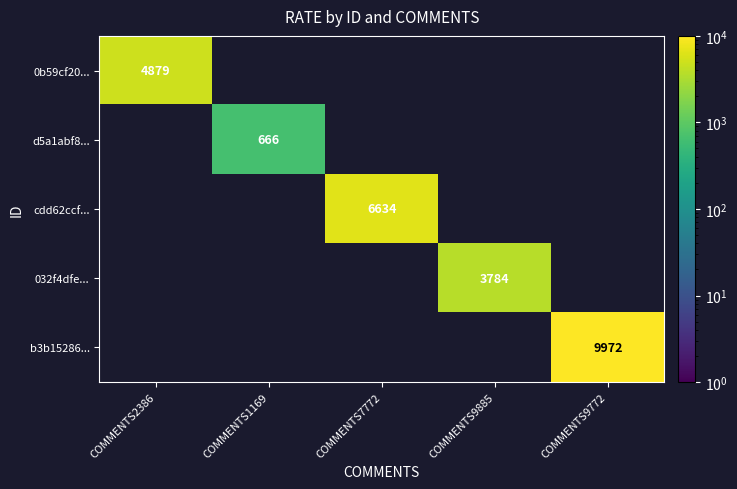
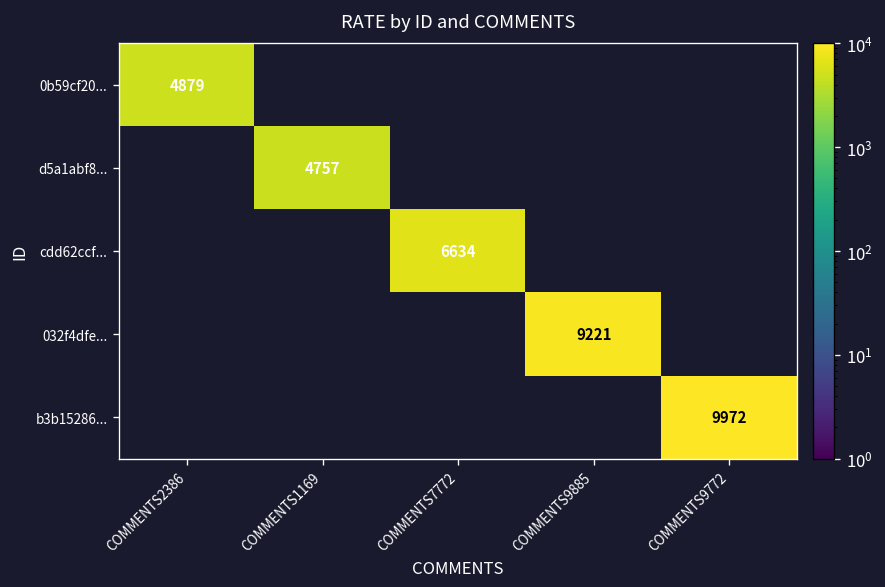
d5a1abf8..., COMMENTS1169: 666 -> 4757
032f4dfe..., COMMENTS9885: 3784 -> 9221
